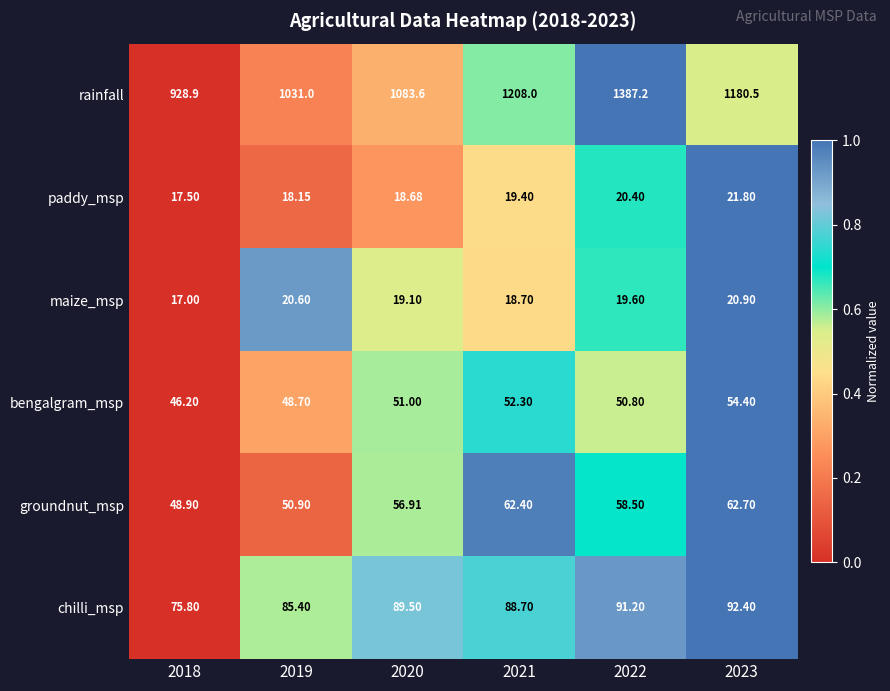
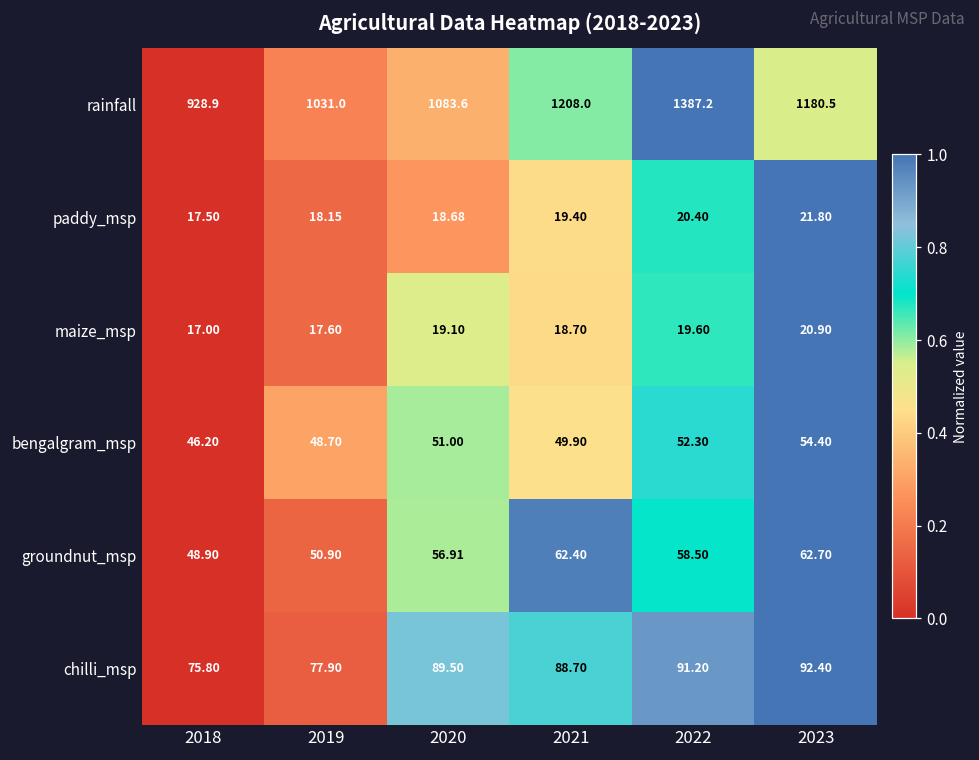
maize_msp, 2019: 20.60 -> 17.60
bengalgram_msp, 2021: 52.30 -> 49.90
bengalgram_msp, 2022: 50.80 -> 52.30
chilli_msp, 2019: 85.40 -> 77.90
